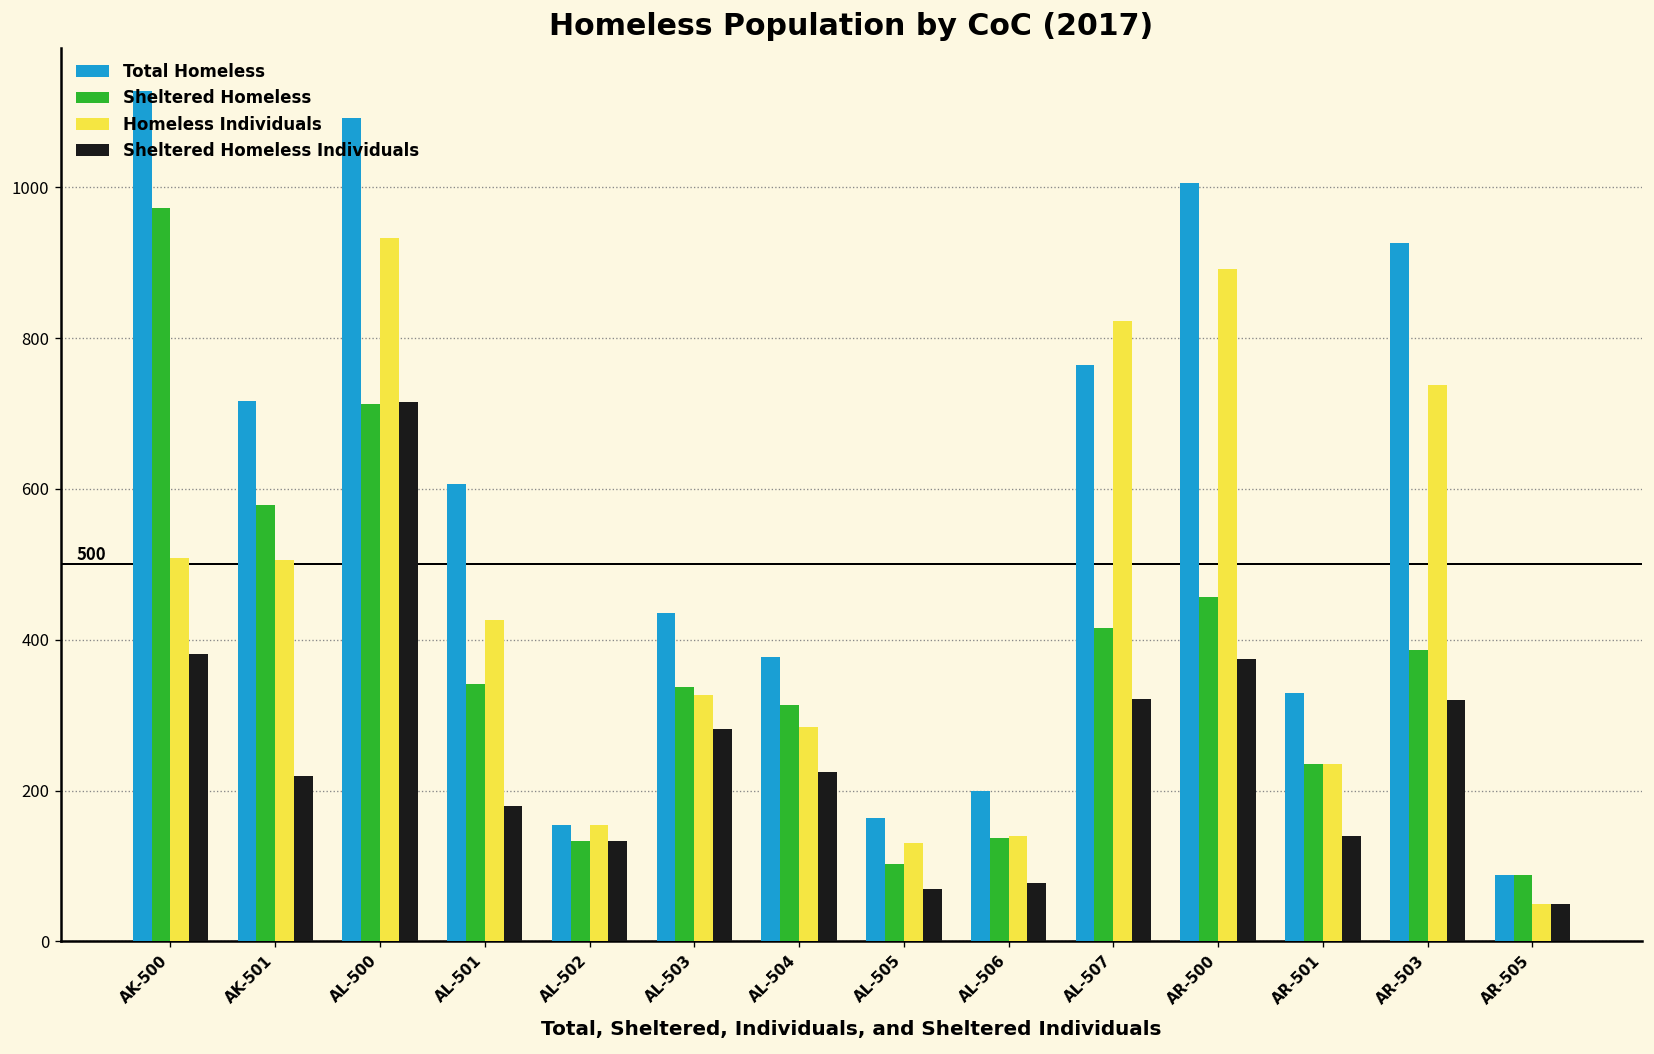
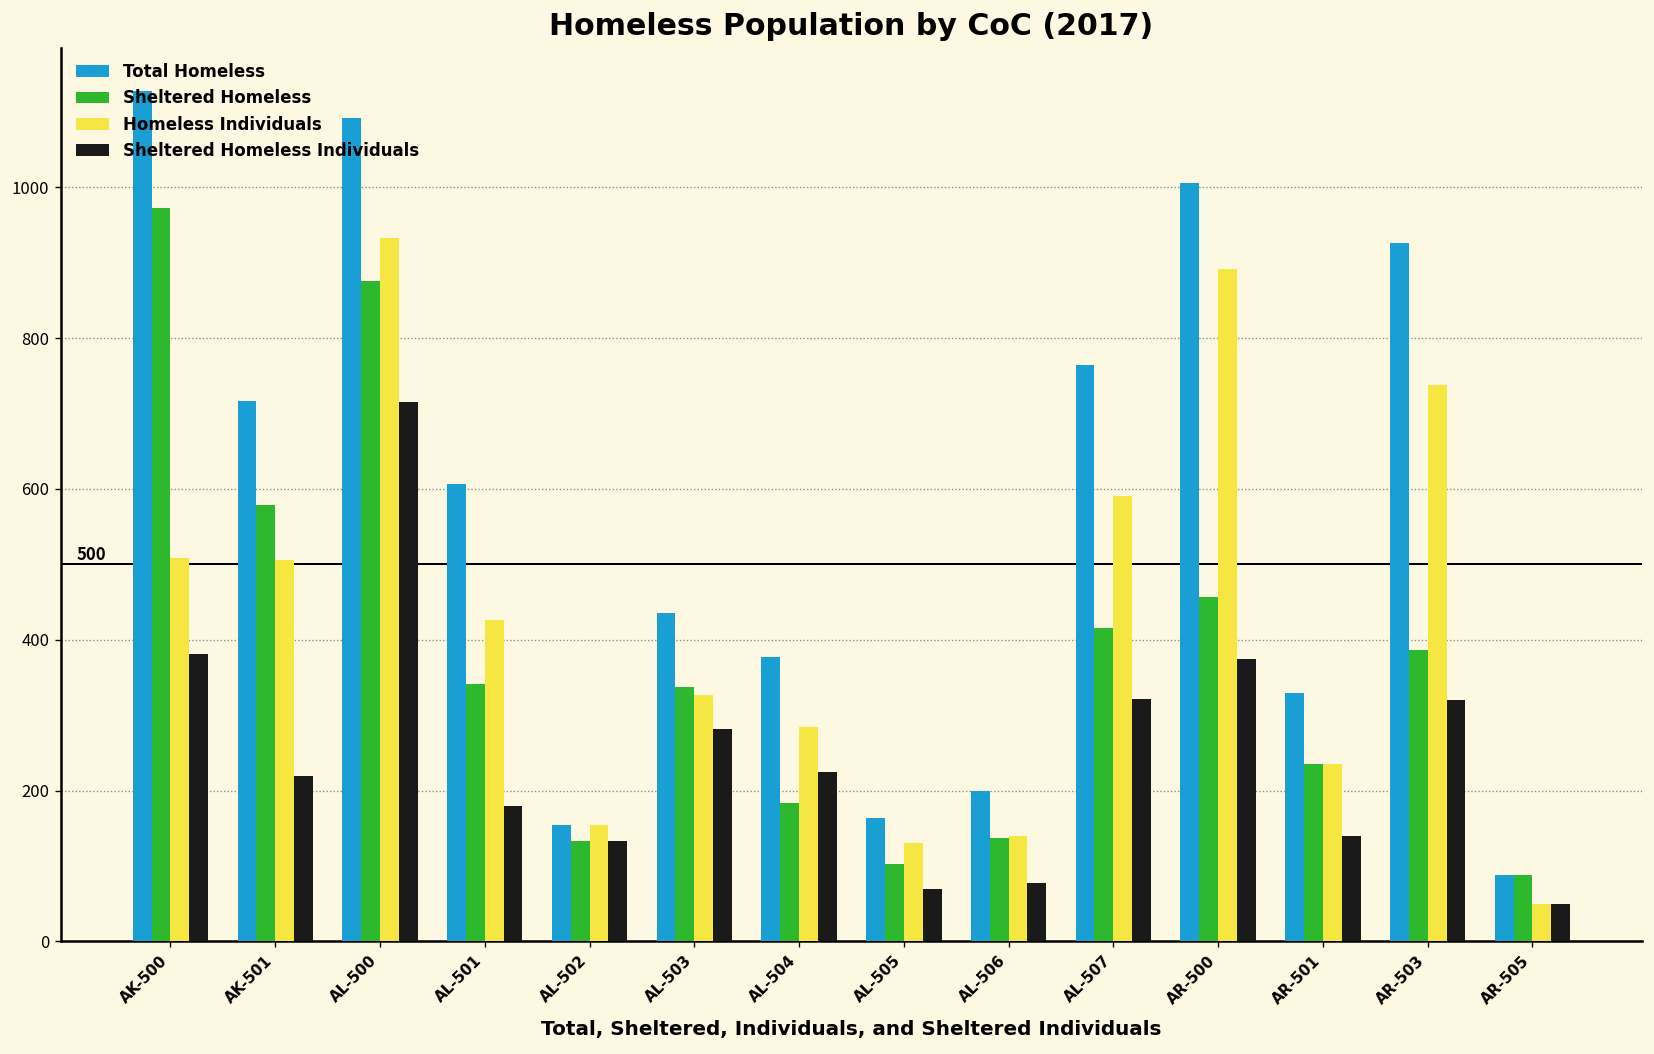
Sheltered Homeless, AL-500: 710 -> 880
Sheltered Homeless, AL-504: 310 -> 180
Homeless Individuals, AL-507: 820 -> 590
